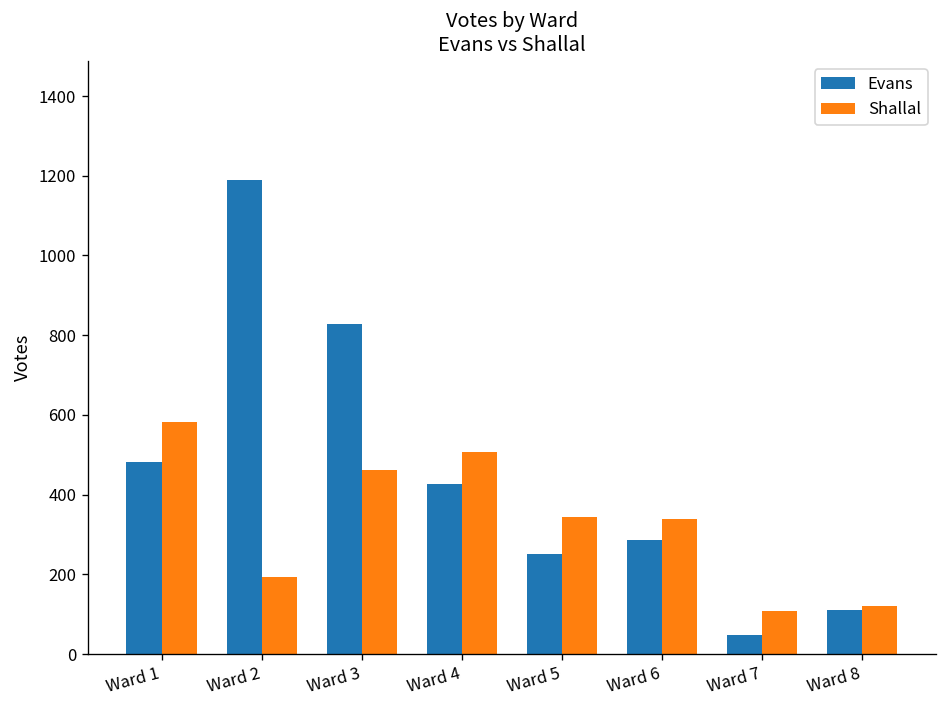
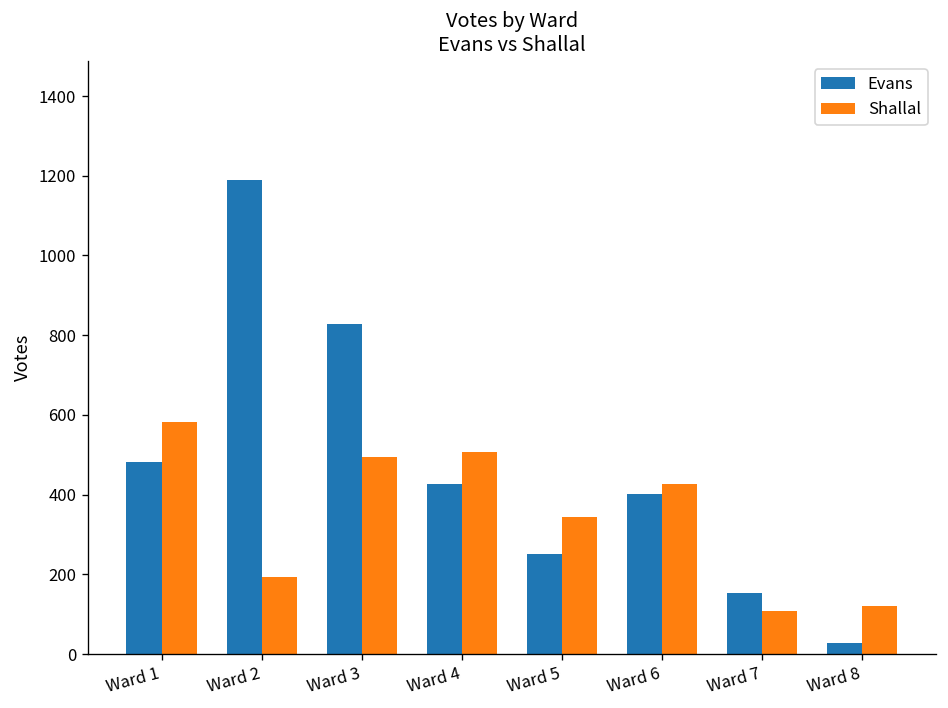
Shallal, Ward 3: 460 -> 490
Evans, Ward 6: 290 -> 400
Shallal, Ward 6: 340 -> 430
Evans, Ward 7: 50 -> 150
Evans, Ward 8: 110 -> 30
